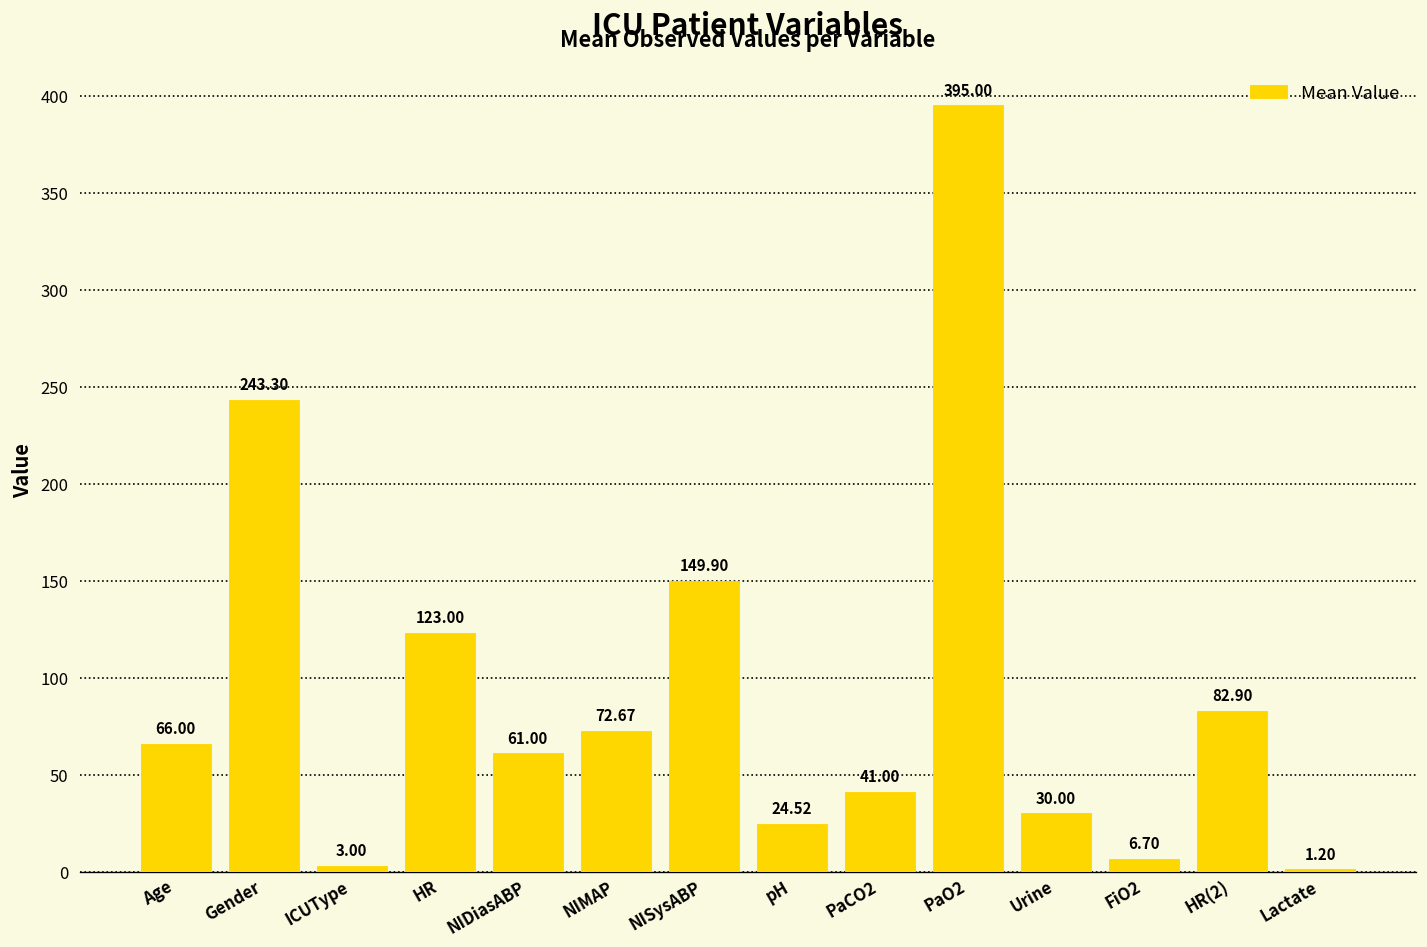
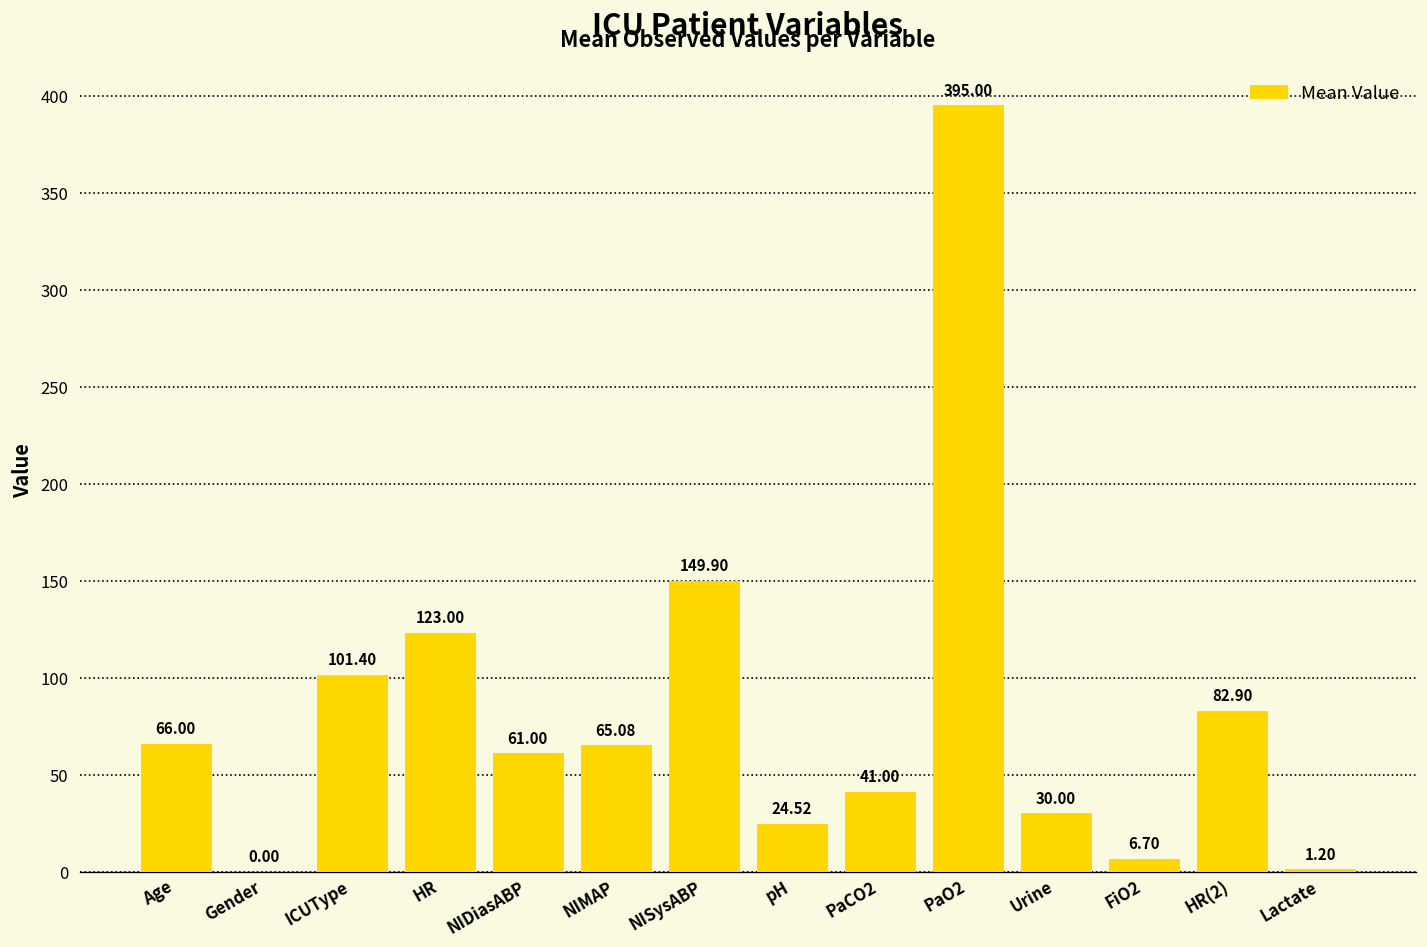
Gender: 243.30 -> 0.00
ICUType: 3.00 -> 101.40
NIMAP: 72.67 -> 65.08
